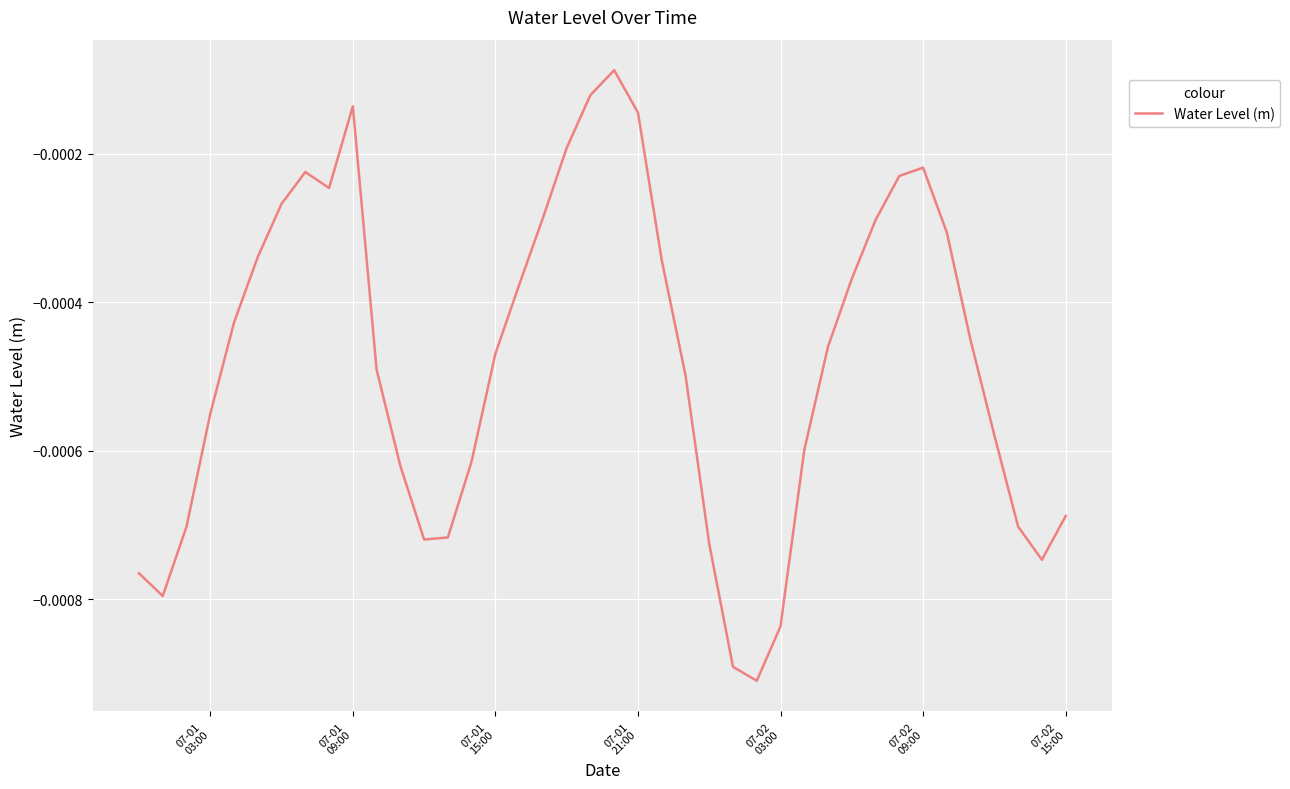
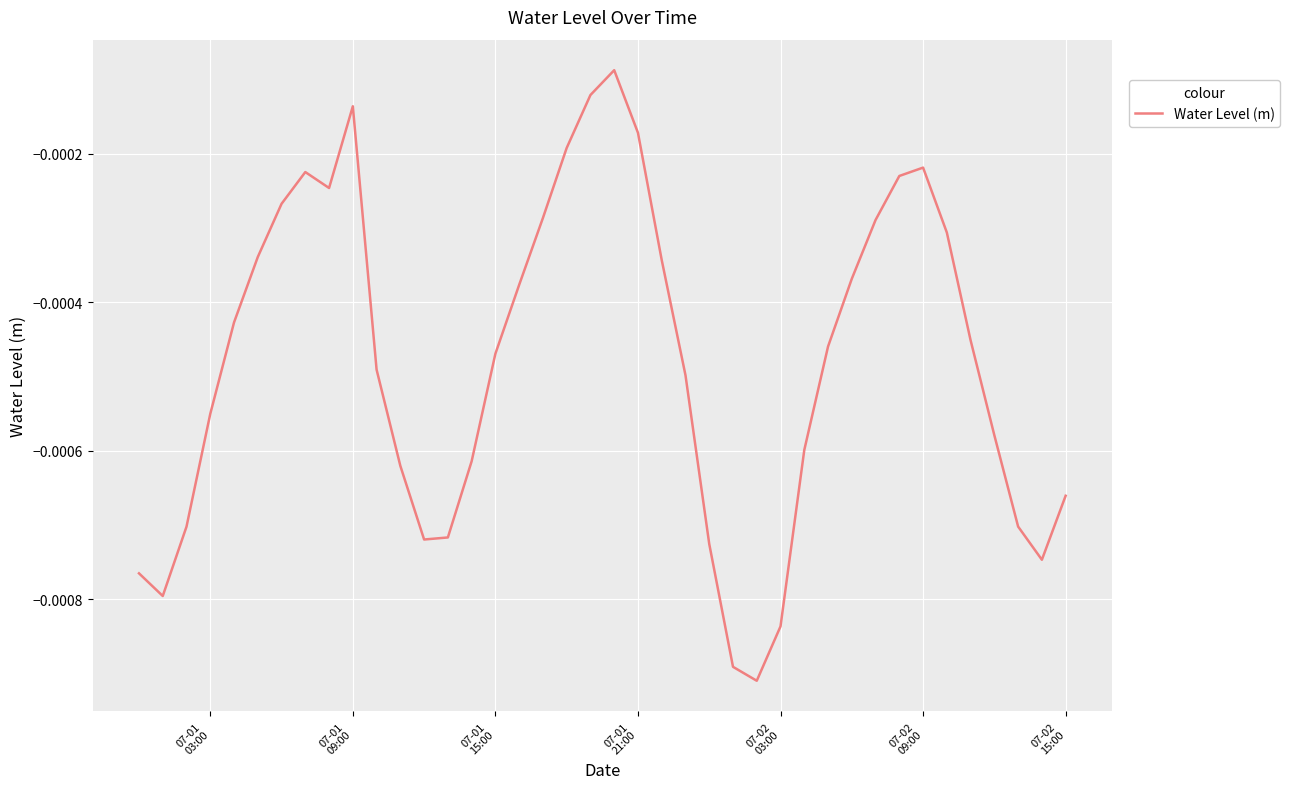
07-01 21:00: -0.00014 -> -0.00017
07-02 15:00: -0.00069 -> -0.00066
